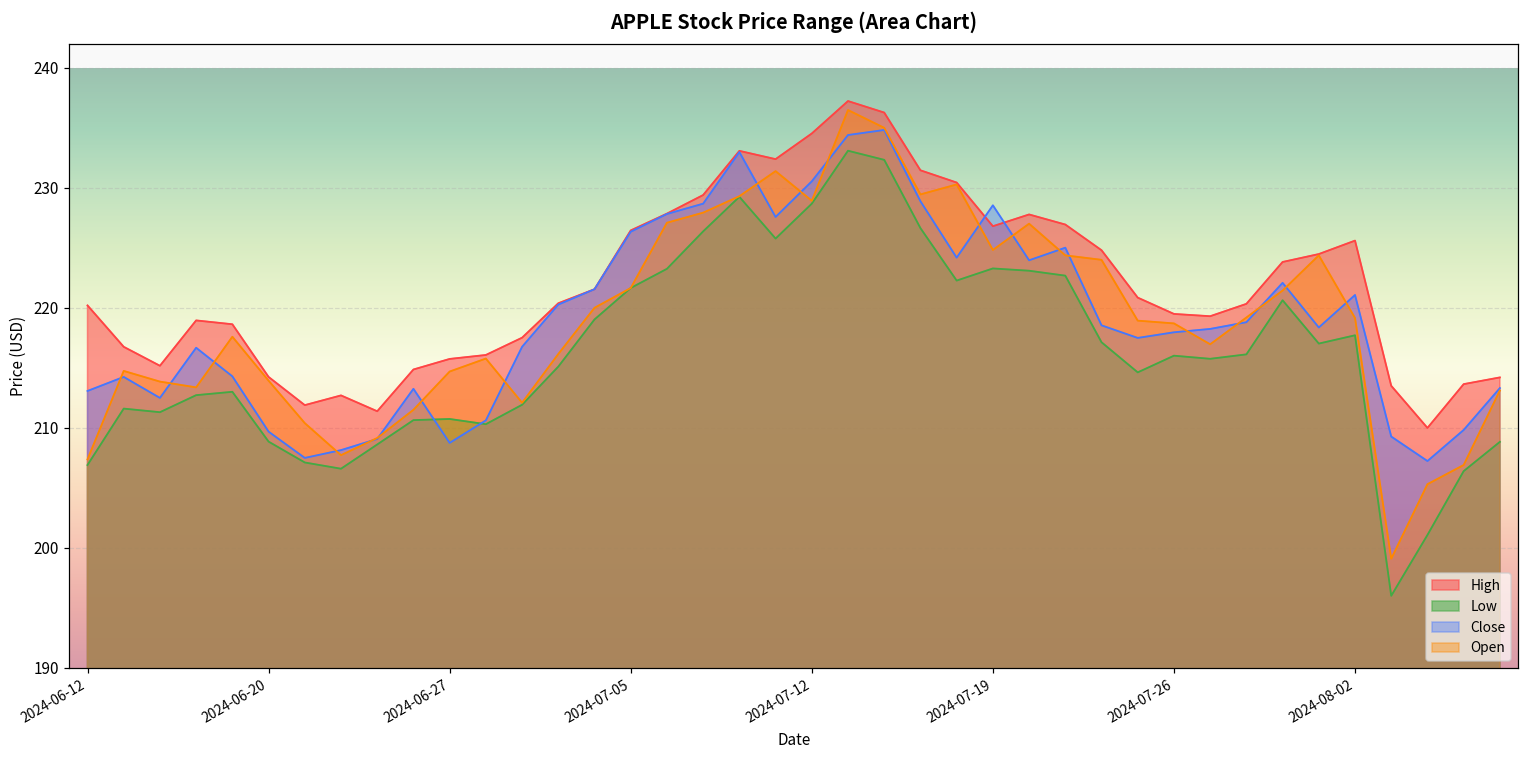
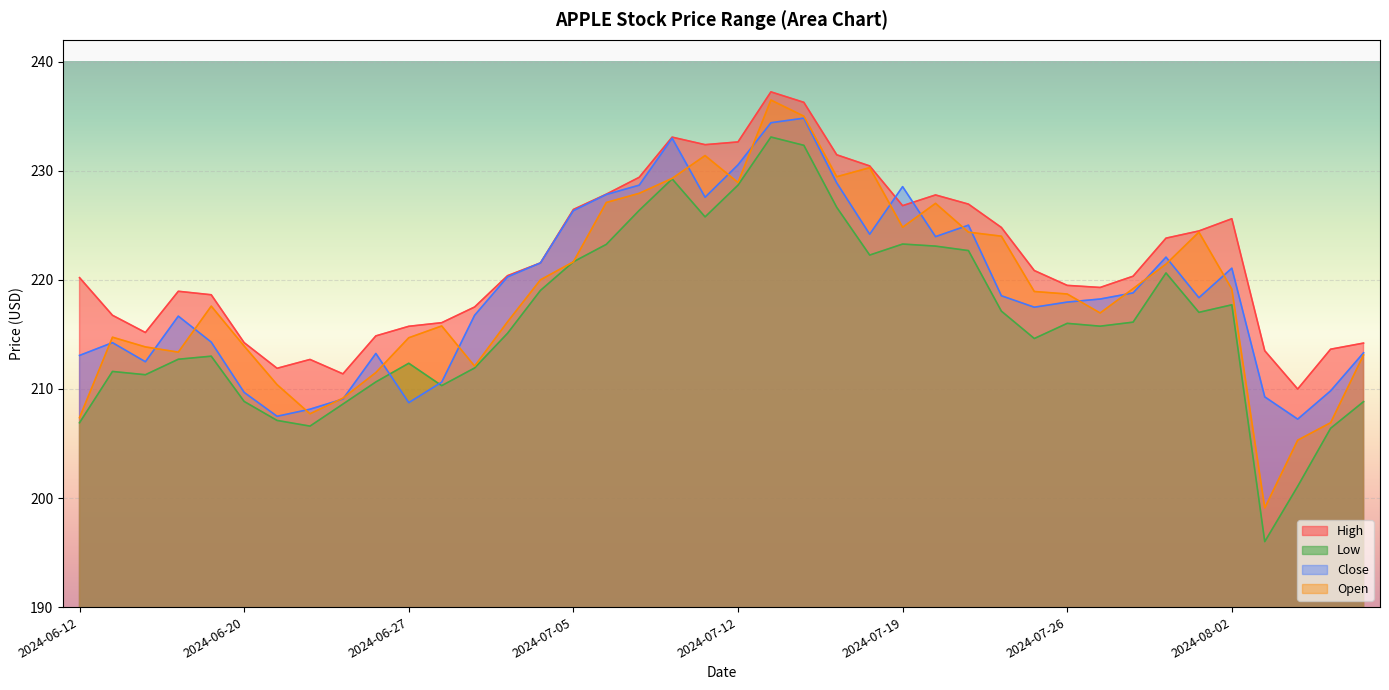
Low, 2024-06-27: 210.7 -> 212.4
High, 2024-07-12: 234.5 -> 232.6
